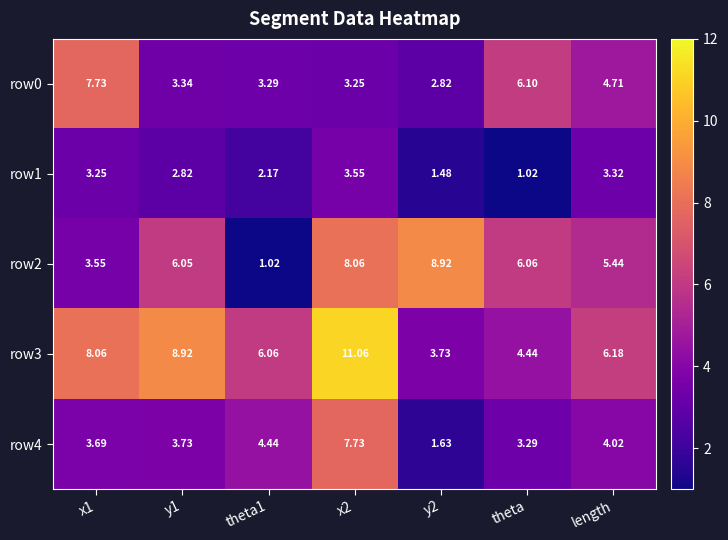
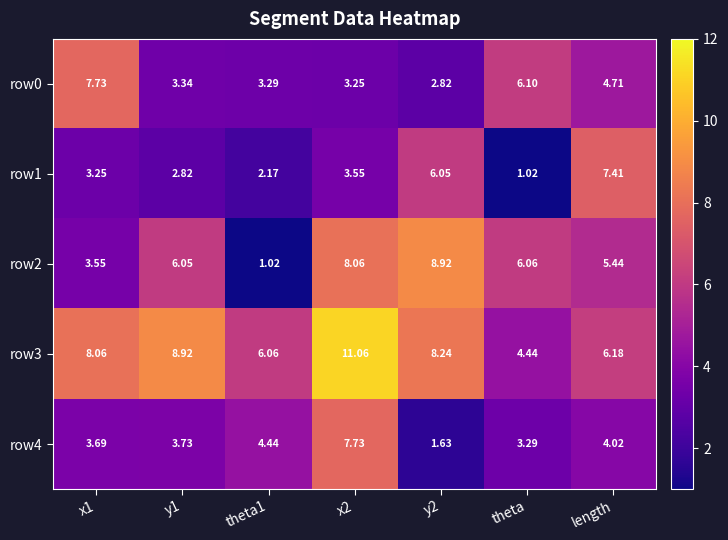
row1, y2: 1.48 -> 6.05
row1, length: 3.32 -> 7.41
row3, y2: 3.73 -> 8.24
